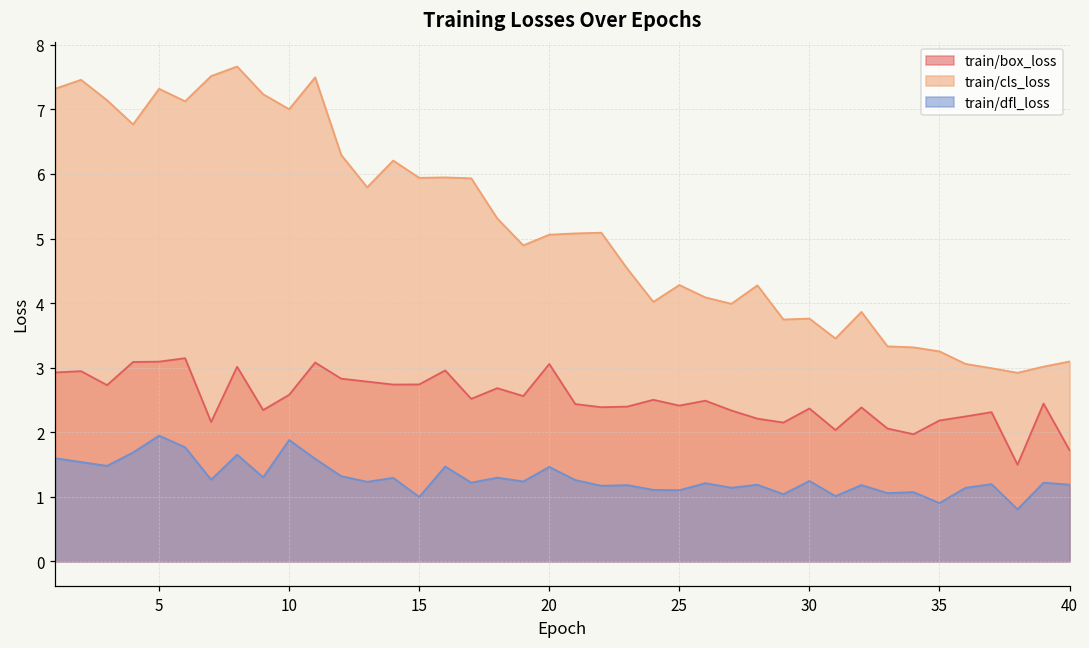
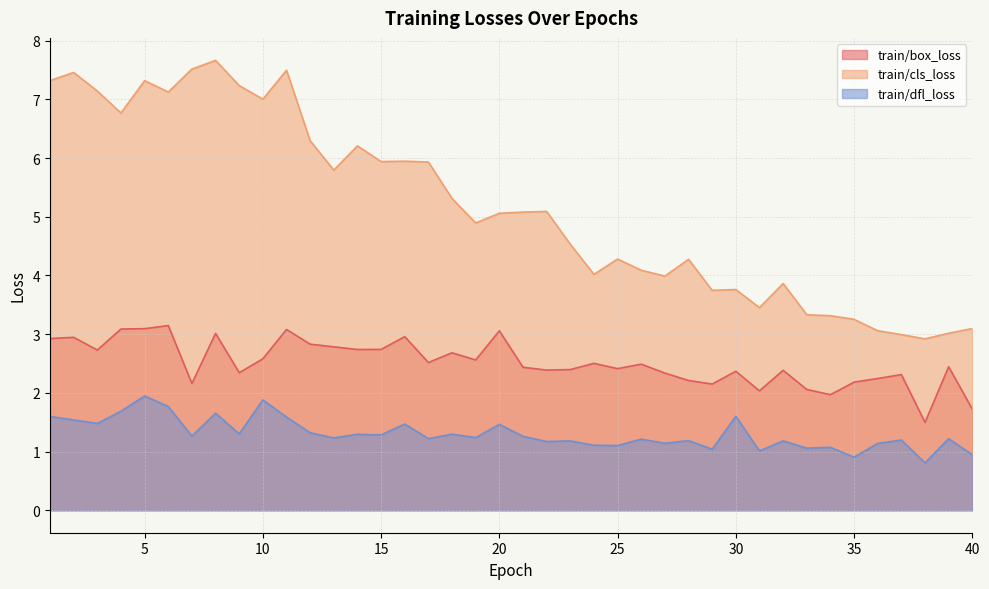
train/dfl_loss, 15: 1.0 -> 1.3
train/dfl_loss, 30: 1.2 -> 1.6
train/dfl_loss, 40: 1.2 -> 0.9
